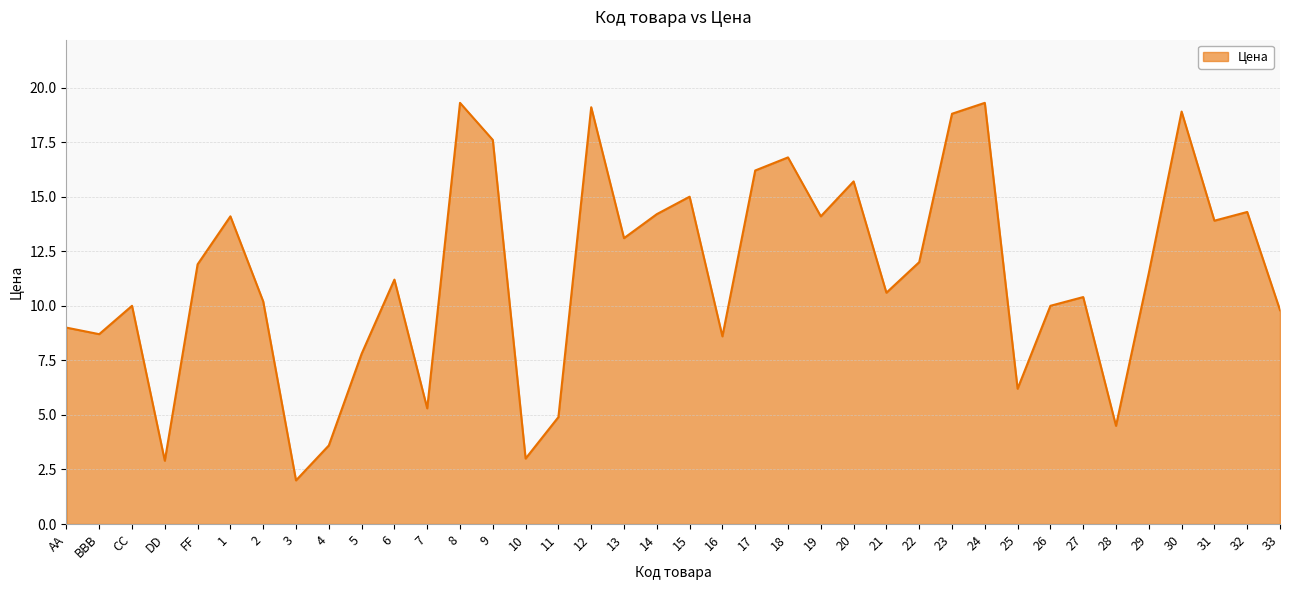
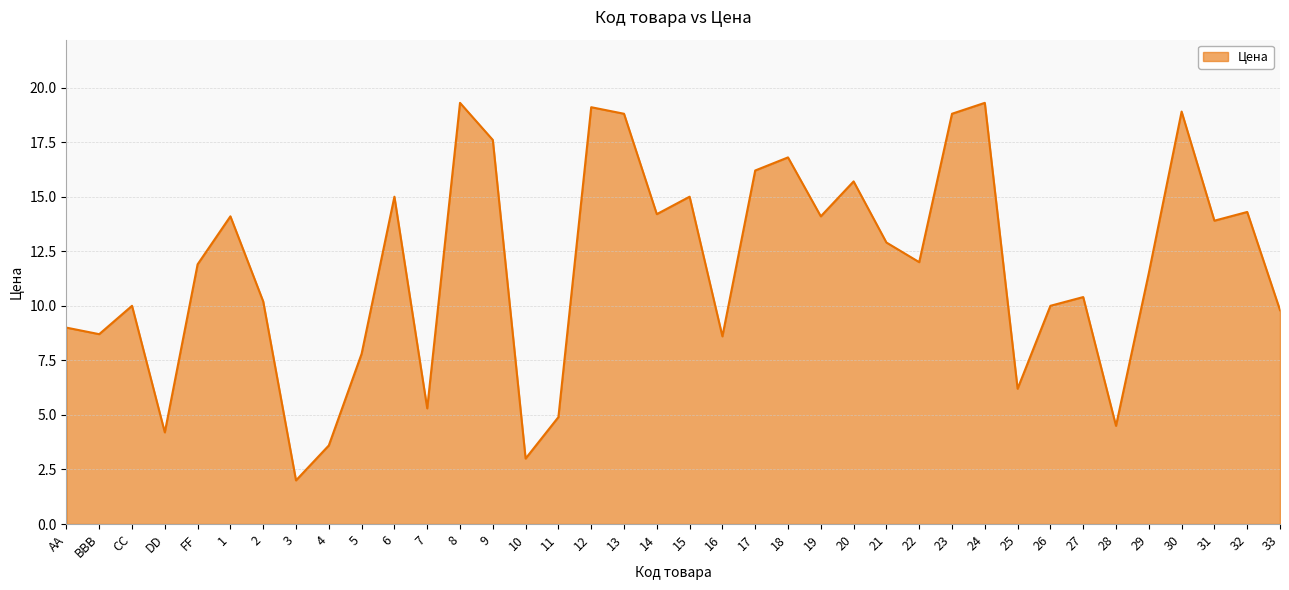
DD: 2.9 -> 4.2
6: 11.2 -> 15.0
13: 13.1 -> 18.8
21: 10.6 -> 12.9
